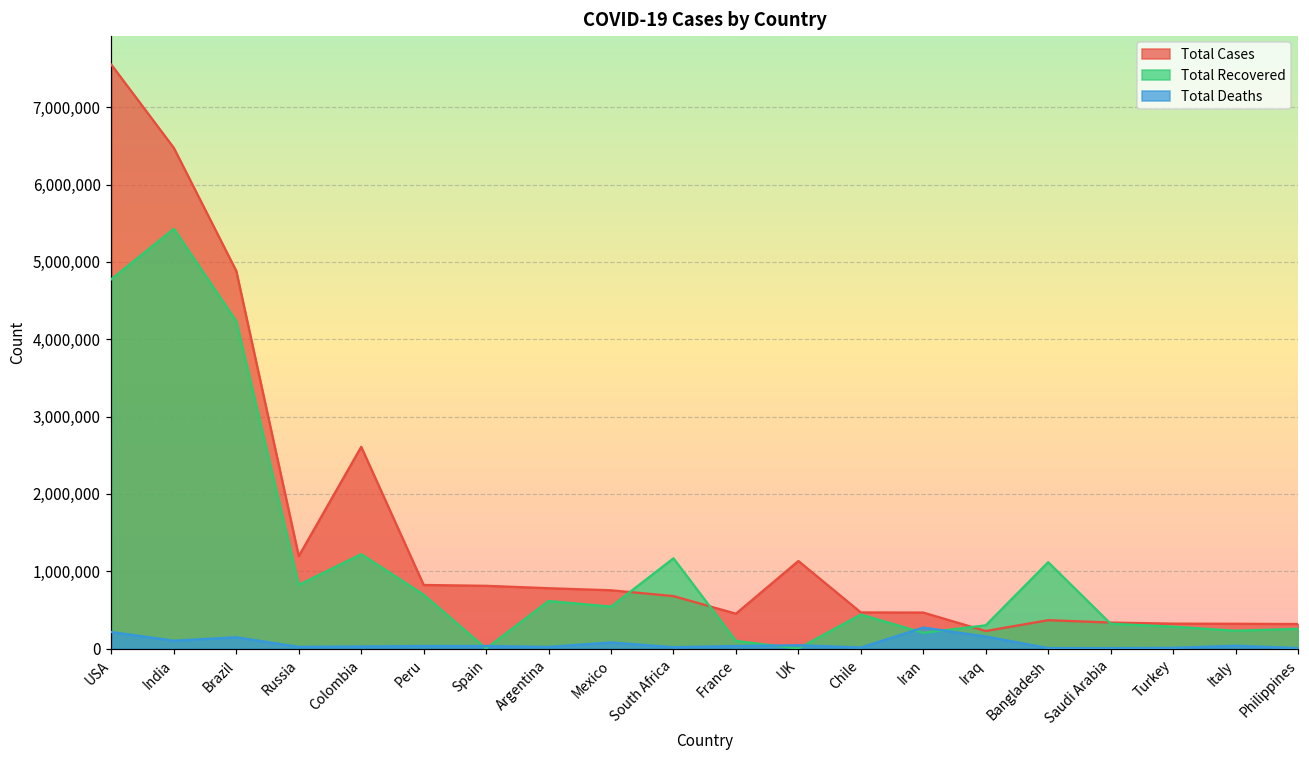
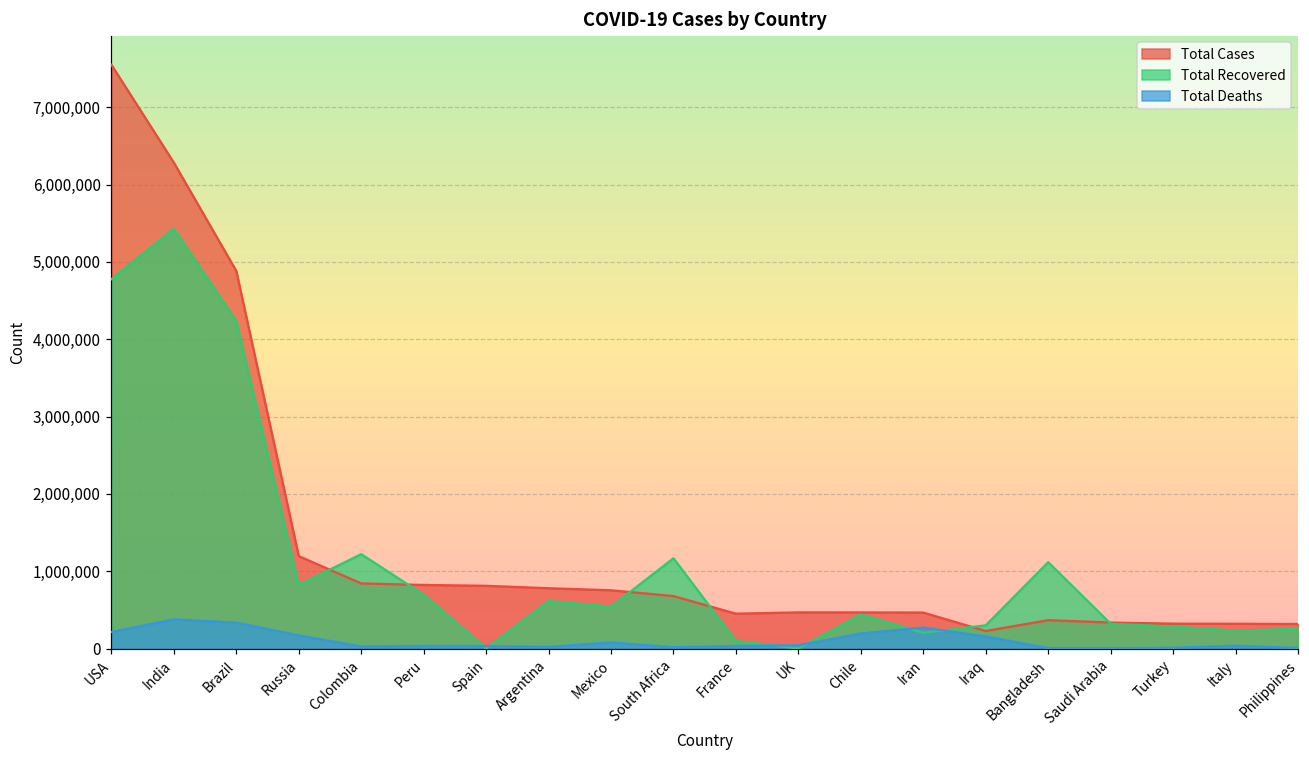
Total Cases, India: 6,500,000 -> 6,300,000
Total Deaths, India: 100,000 -> 400,000
Total Deaths, Brazil: 100,000 -> 300,000
Total Deaths, Russia: 0 -> 200,000
Total Cases, Colombia: 2,600,000 -> 800,000
Total Cases, UK: 1,100,000 -> 500,000
Total Deaths, Chile: 0 -> 200,000
